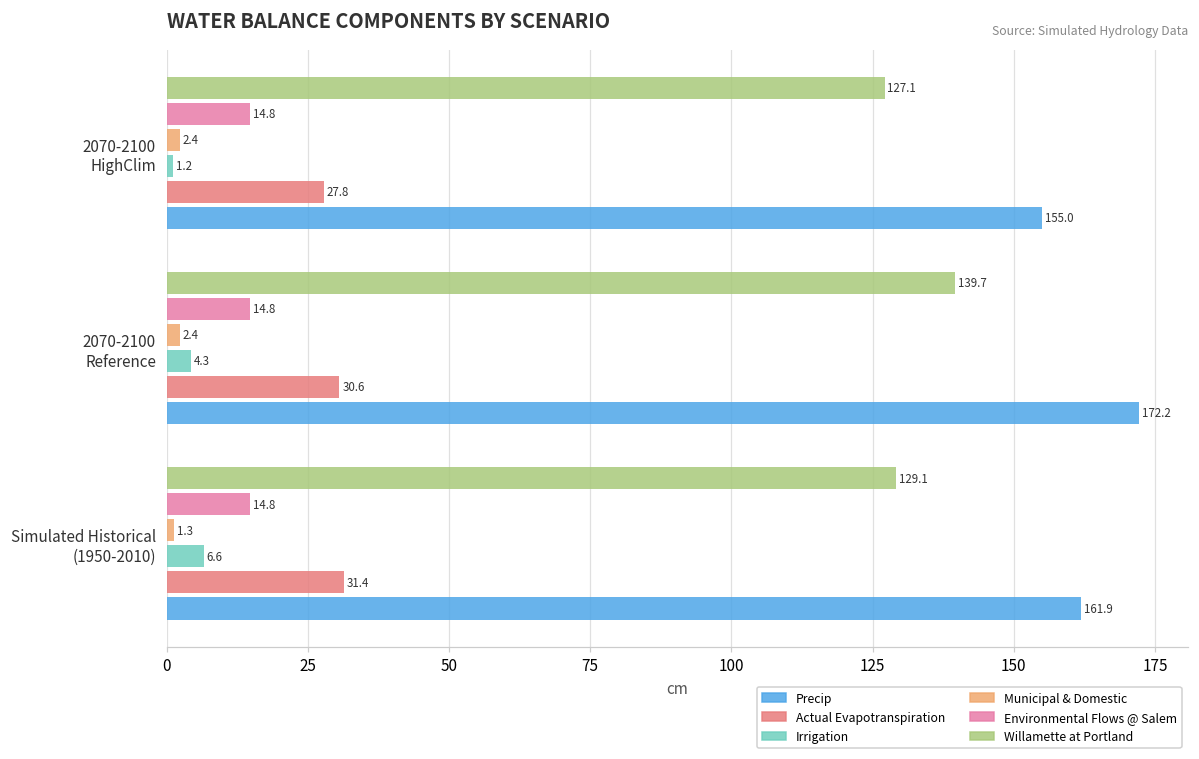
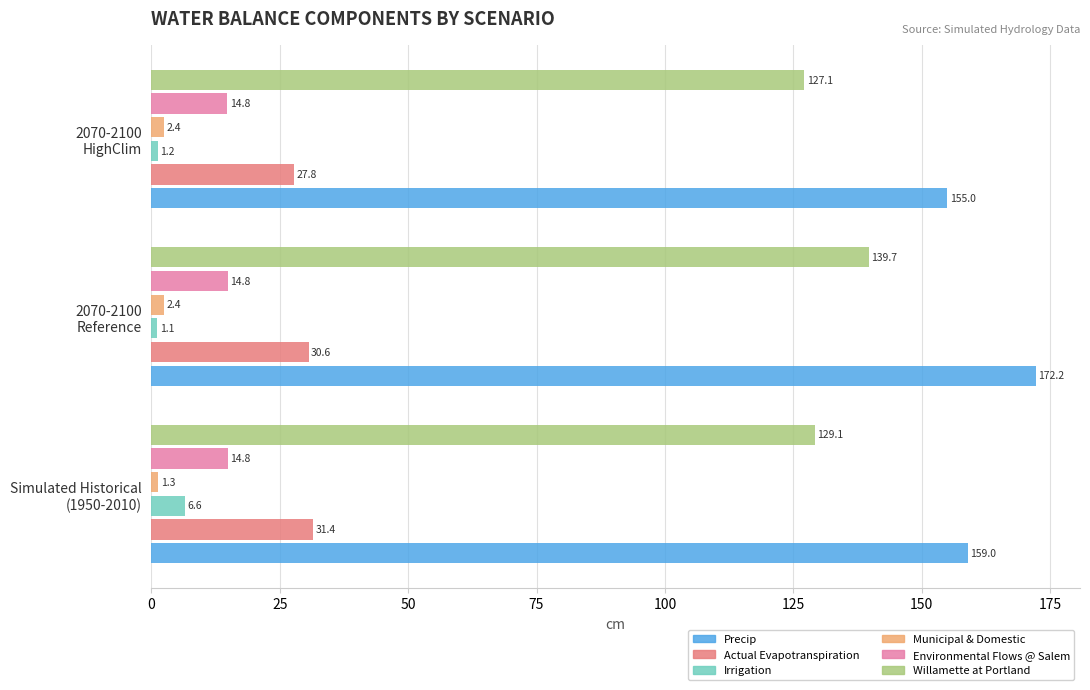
Irrigation, 2070-2100 Reference: 4.3 -> 1.1
Precip, Simulated Historical (1950-2010): 161.9 -> 159.0
